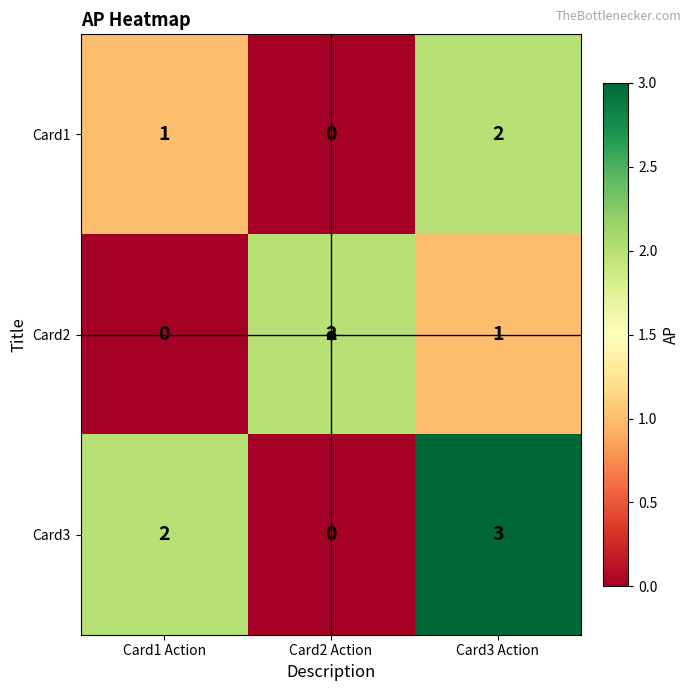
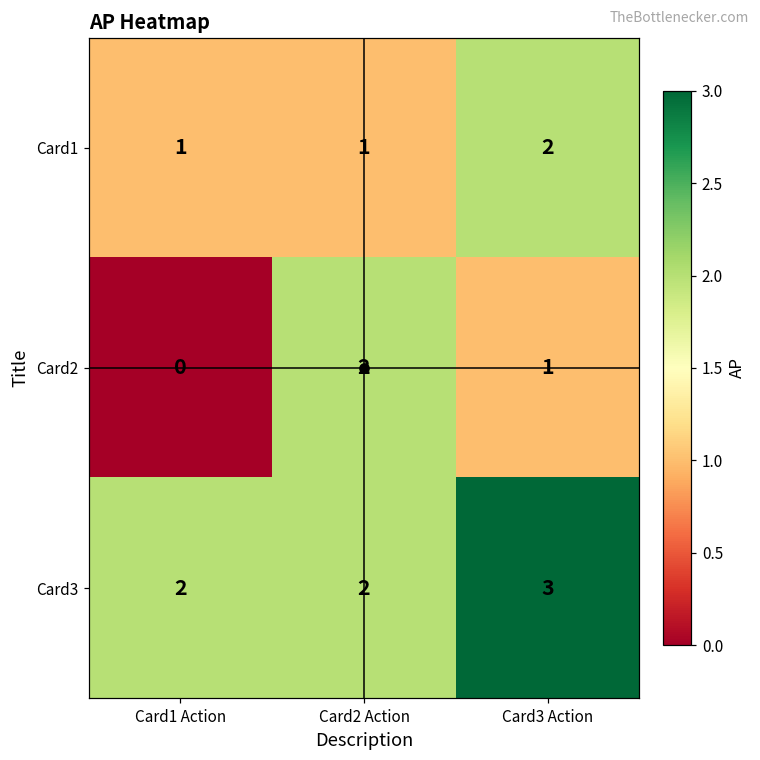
Card1, Card2 Action: 0 -> 1
Card3, Card2 Action: 0 -> 2
